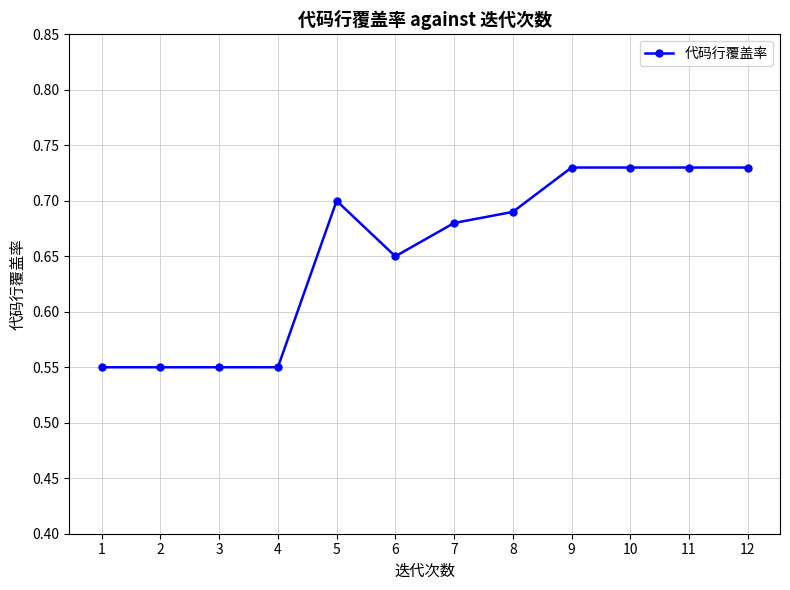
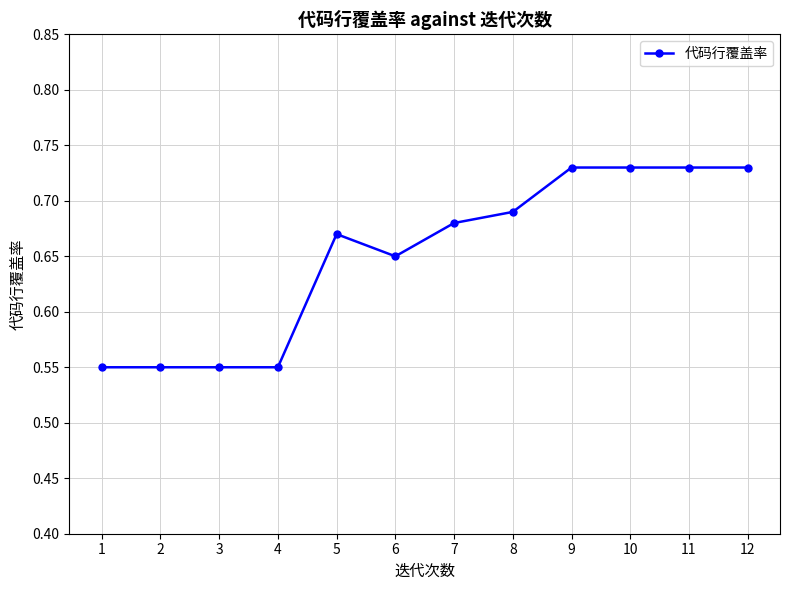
5: 0.70 -> 0.67
